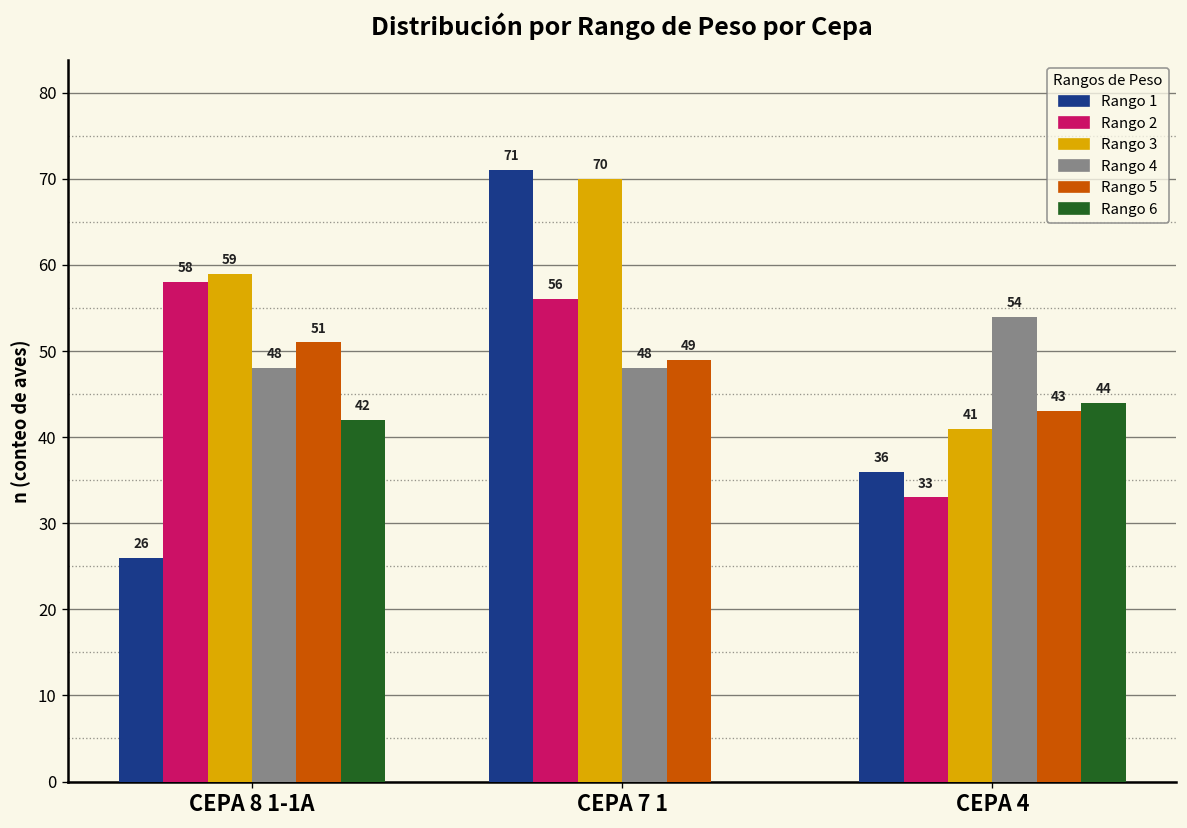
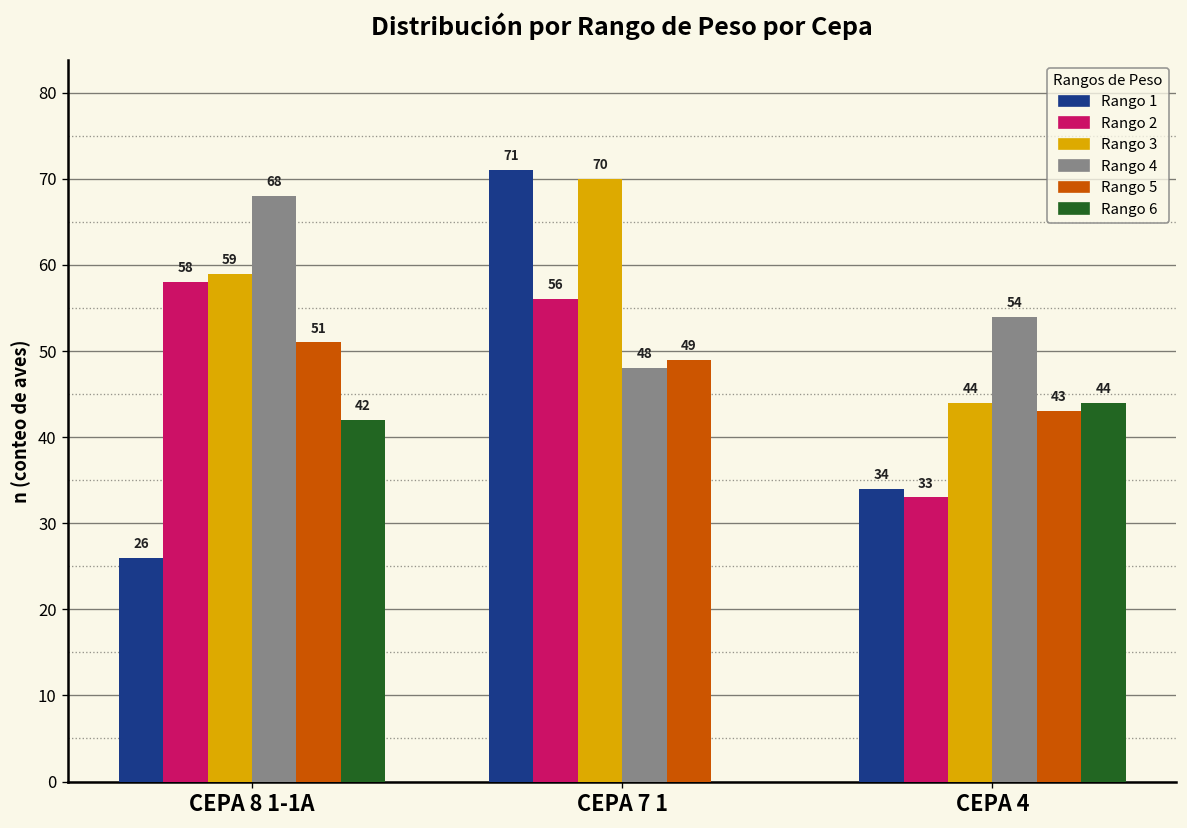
Rango 4, CEPA 8 1-1A: 48 -> 68
Rango 1, CEPA 4: 36 -> 34
Rango 3, CEPA 4: 41 -> 44
